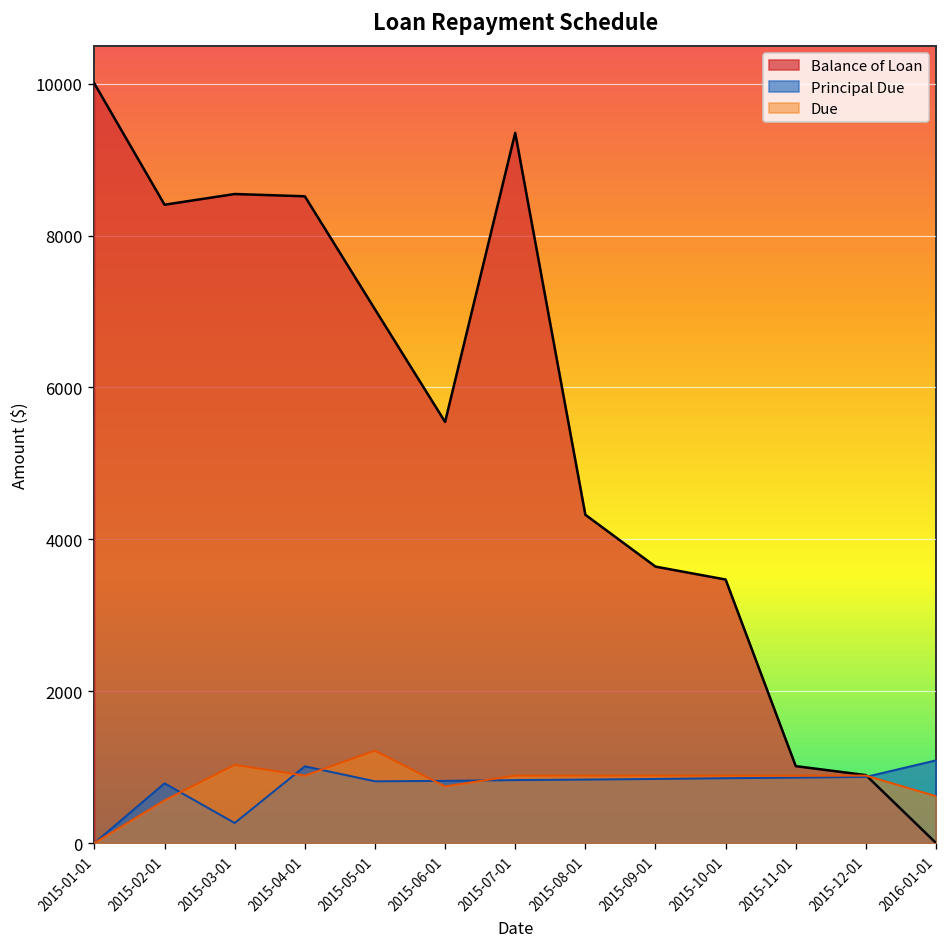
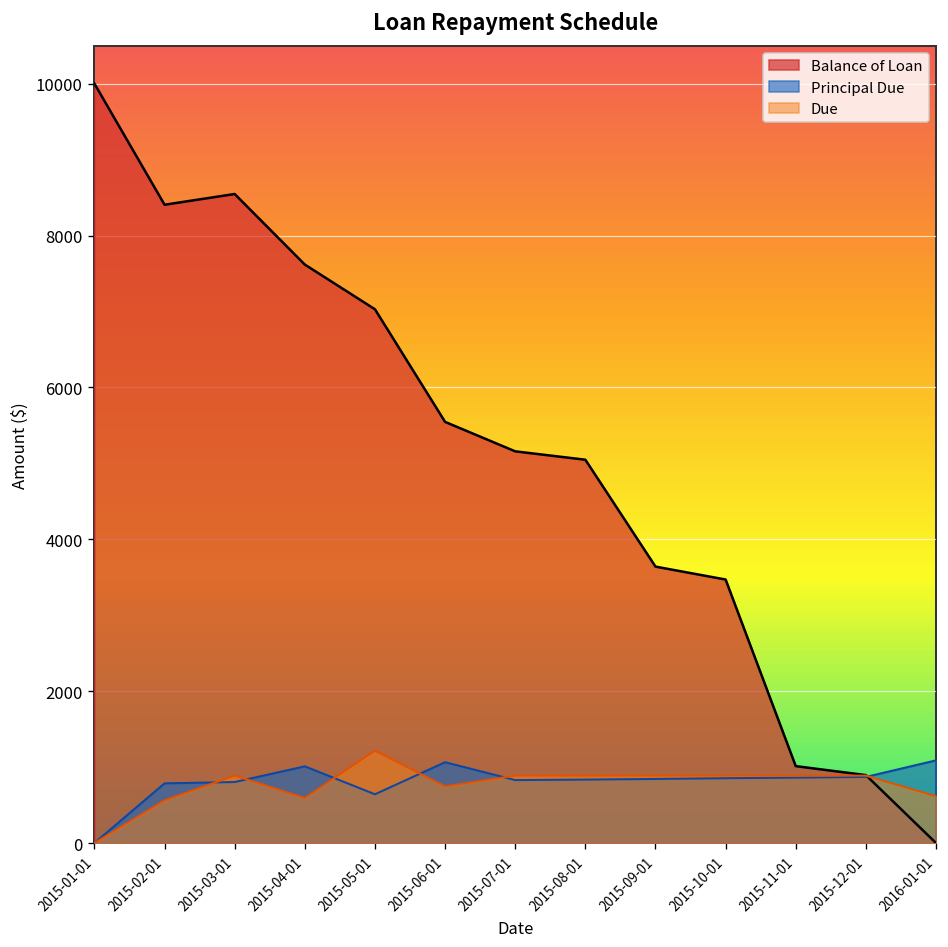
Principal Due, 2015-03-01: 300 -> 800
Due, 2015-03-01: 1000 -> 900
Balance of Loan, 2015-04-01: 8500 -> 7600
Due, 2015-04-01: 900 -> 600
Principal Due, 2015-05-01: 800 -> 600
Principal Due, 2015-06-01: 800 -> 1100
Balance of Loan, 2015-07-01: 9400 -> 5200
Balance of Loan, 2015-08-01: 4300 -> 5000
